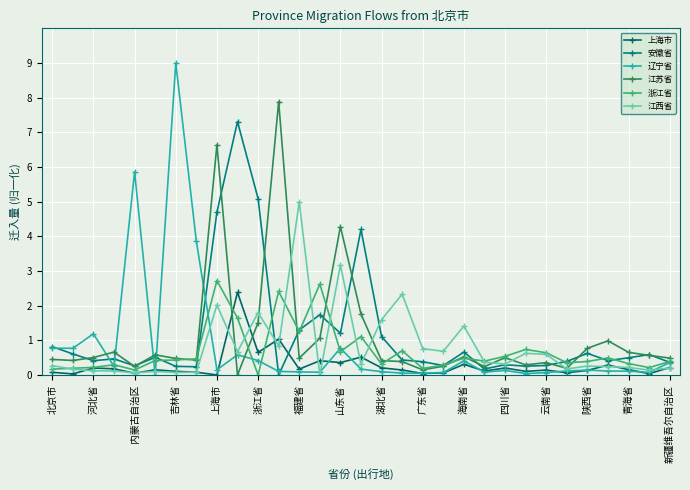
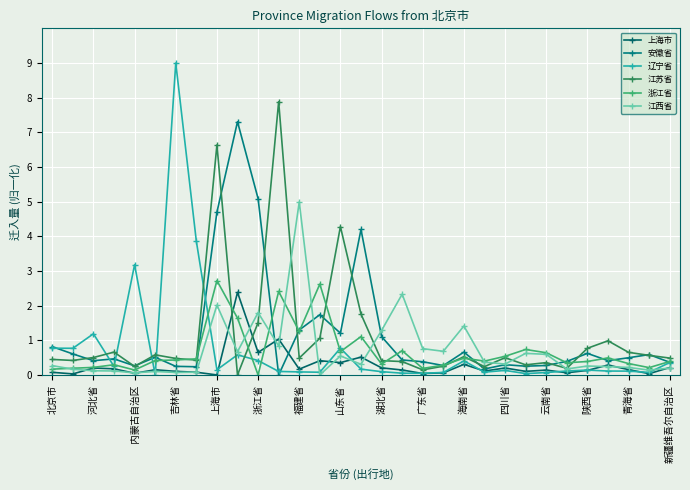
辽宁省, 内蒙古自治区: 5.9 -> 3.2
江西省, 山东省: 3.2 -> 0.5
江西省, 湖北省: 1.6 -> 1.3
